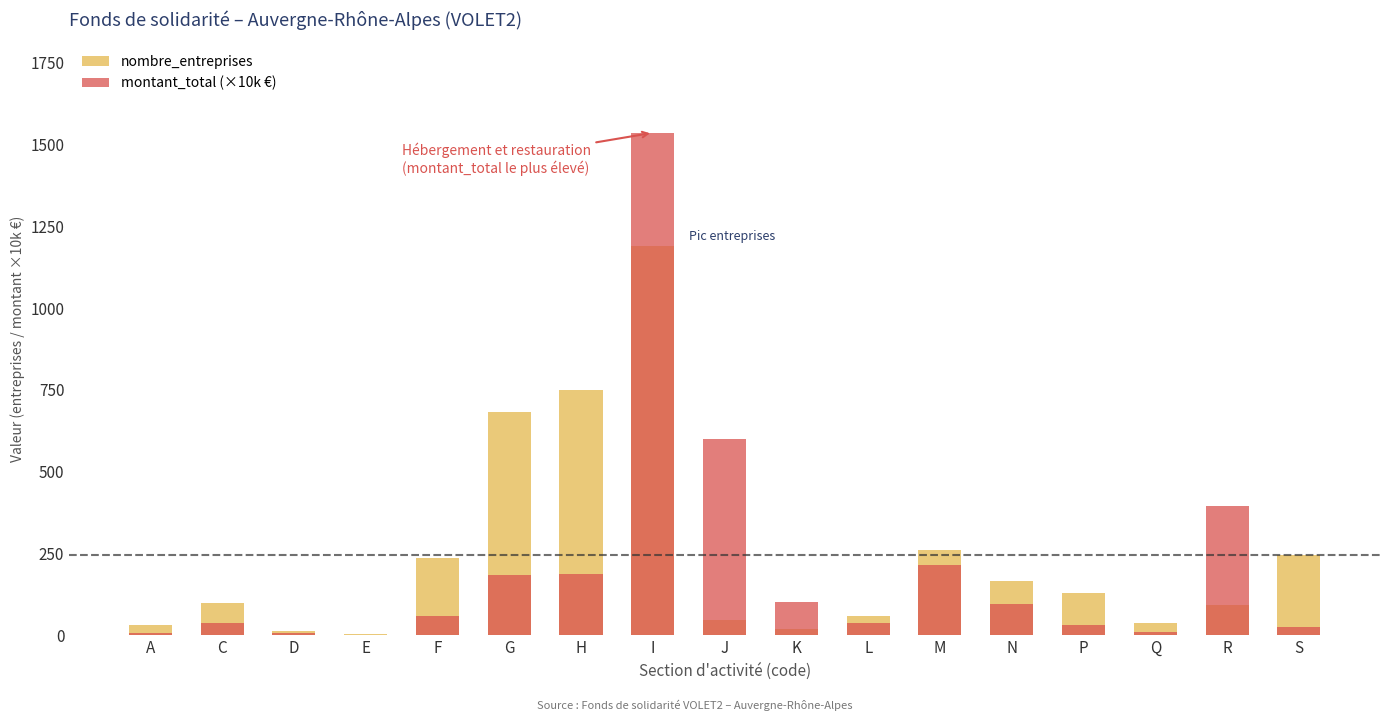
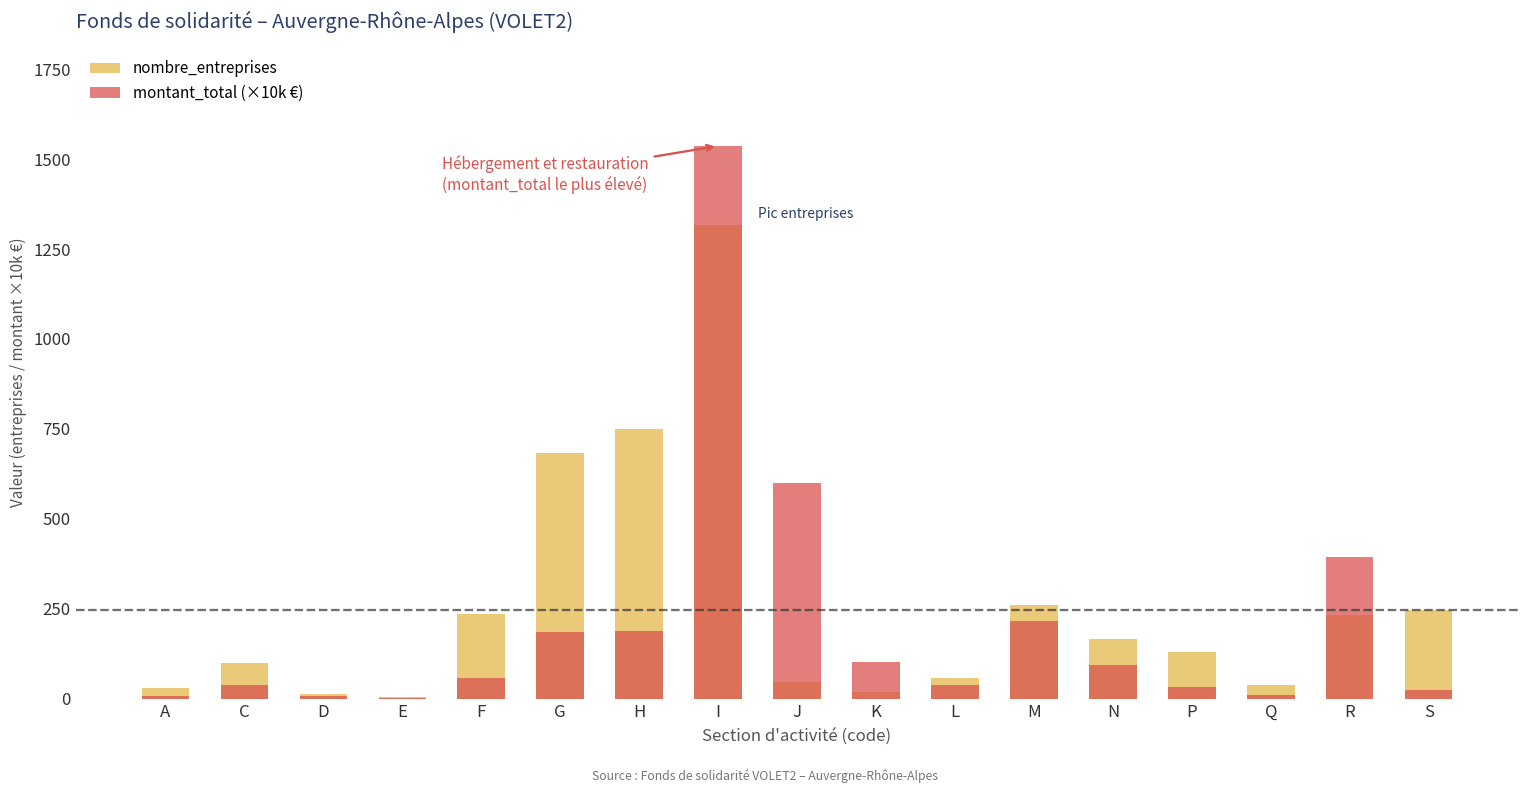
nombre_entreprises, I: 1190 -> 1320
nombre_entreprises, R: 90 -> 230
